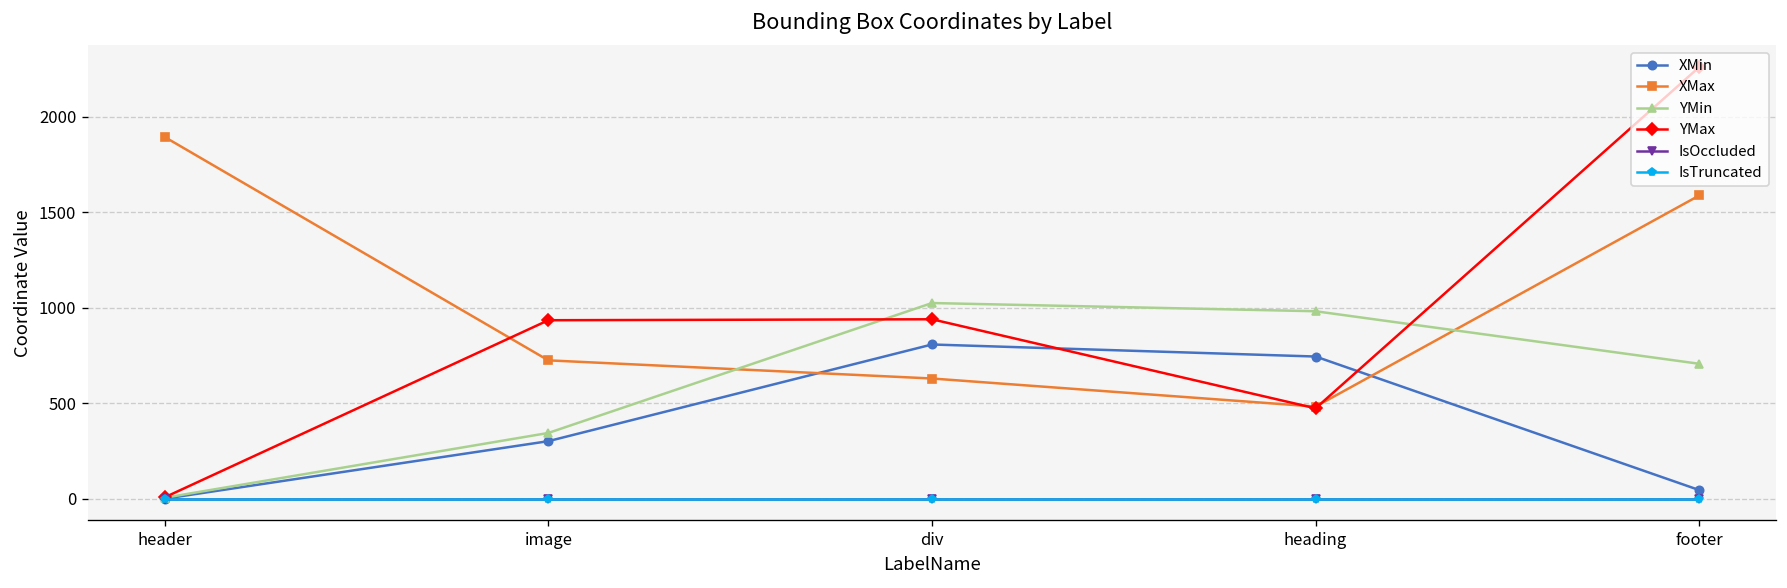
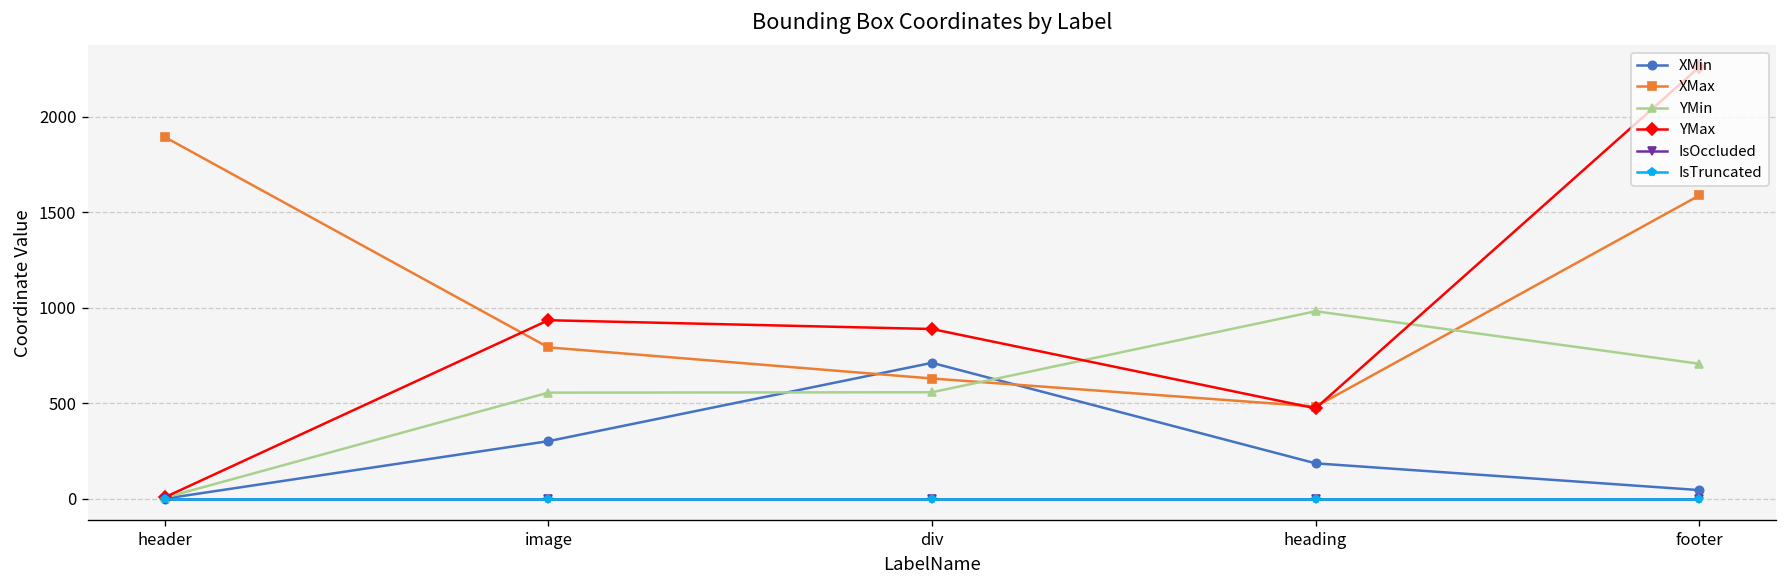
XMax, image: 730 -> 790
YMin, image: 350 -> 560
XMin, div: 810 -> 710
YMin, div: 1030 -> 560
YMax, div: 940 -> 890
XMin, heading: 750 -> 190
